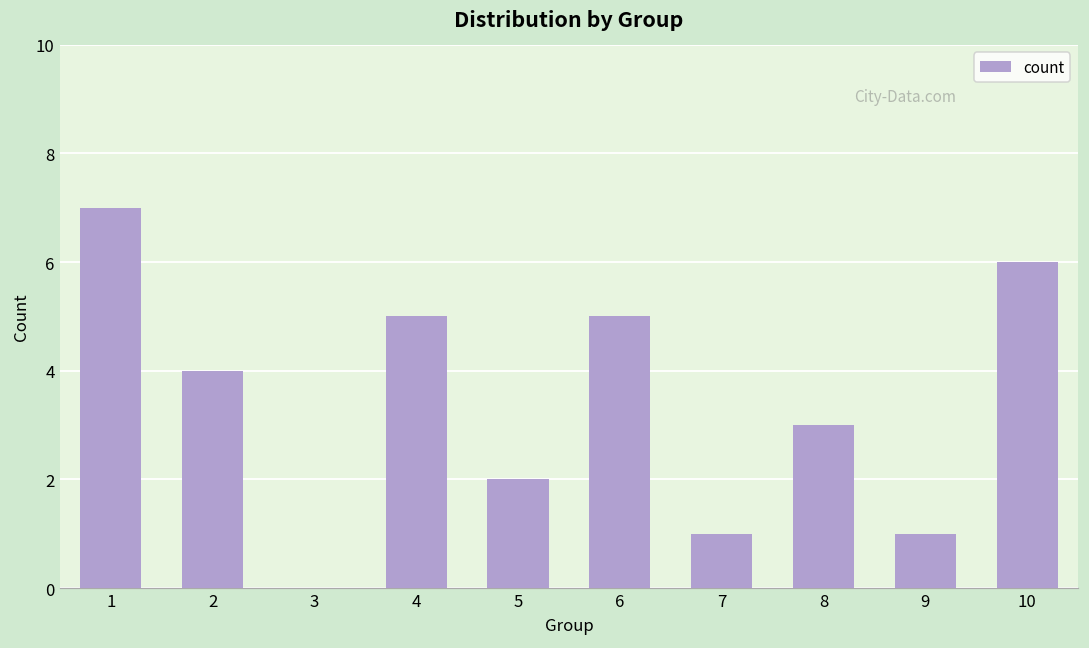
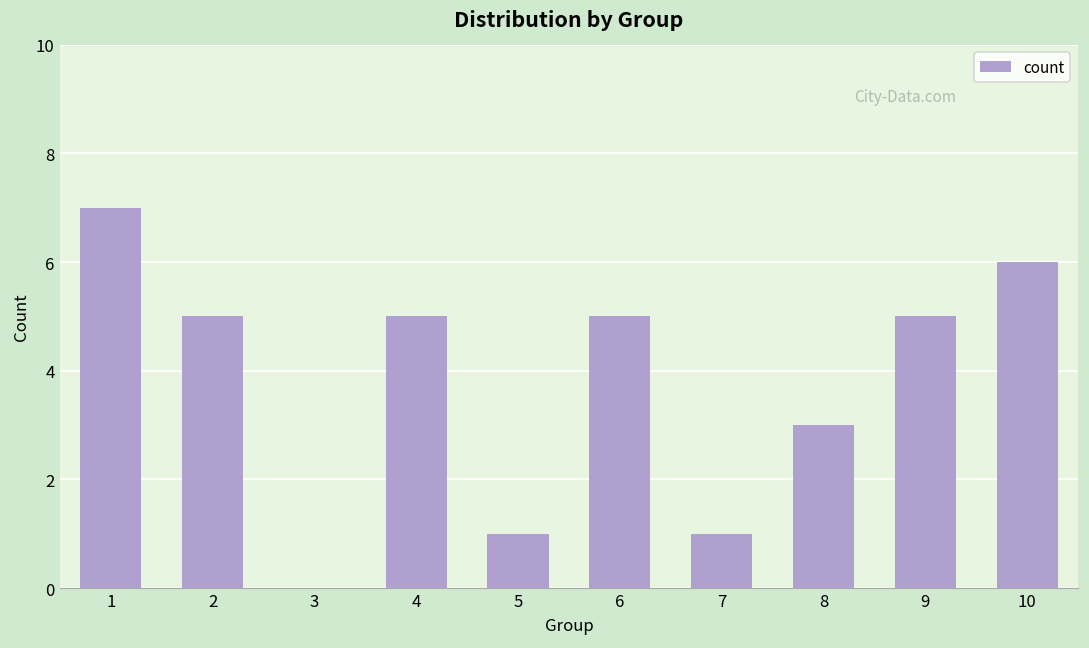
2: 4 -> 5
5: 2 -> 1
9: 1 -> 5
